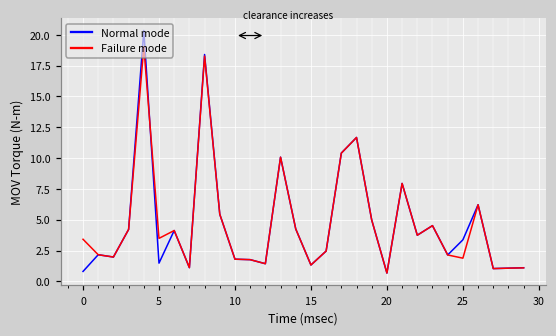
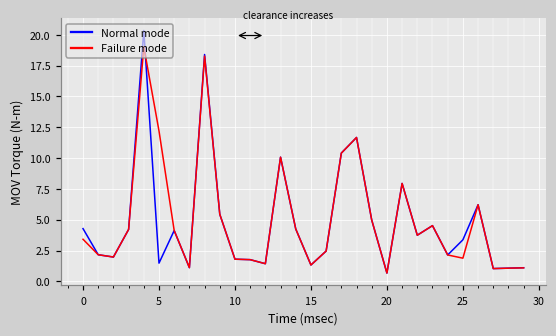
Normal mode, 0: 0.8 -> 4.3
Failure mode, 5: 3.5 -> 12.2
